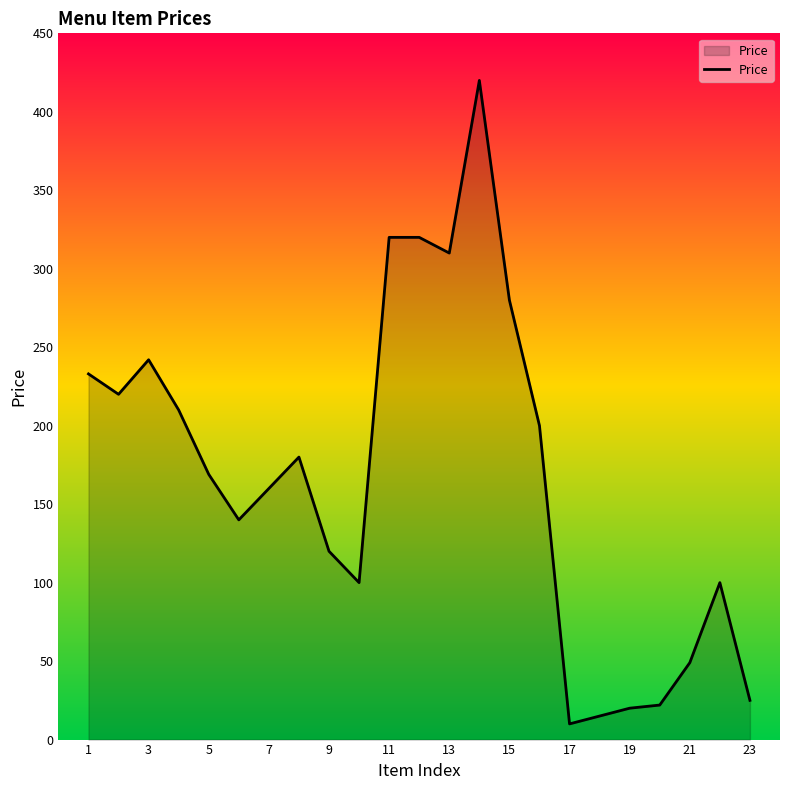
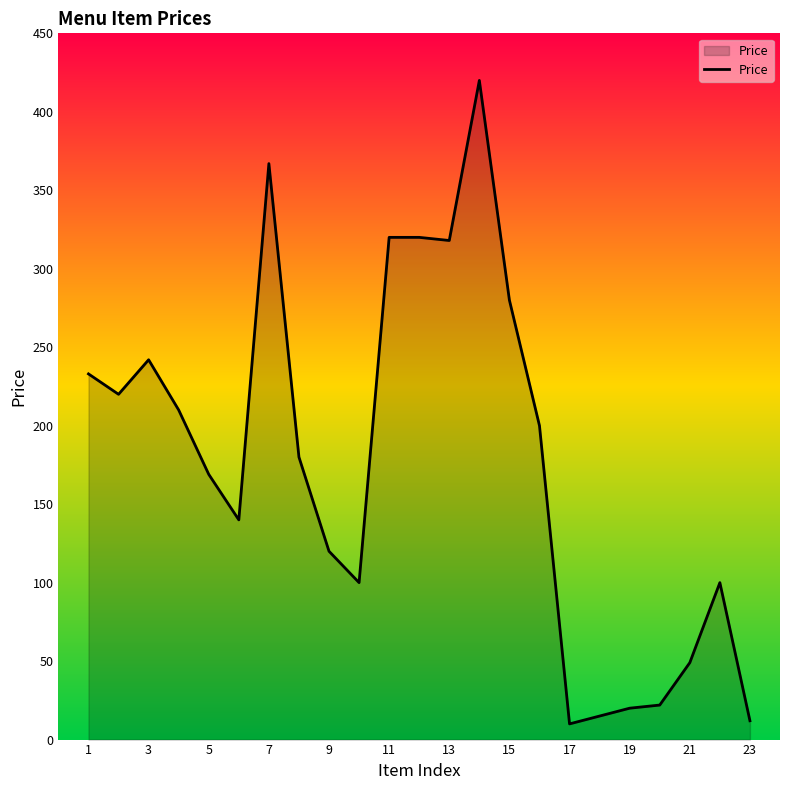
7: 160 -> 367
13: 310 -> 318
23: 25 -> 12
